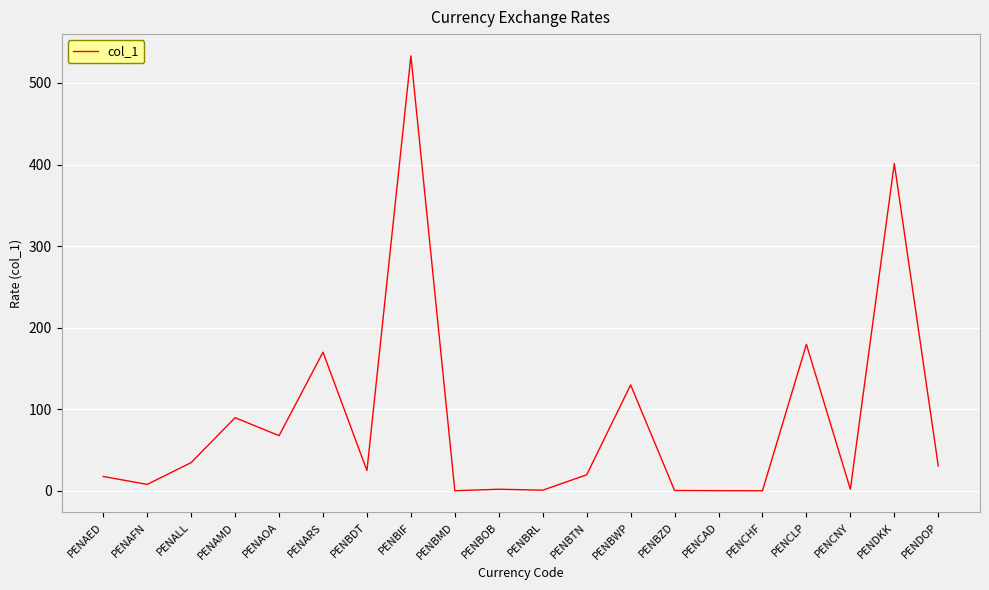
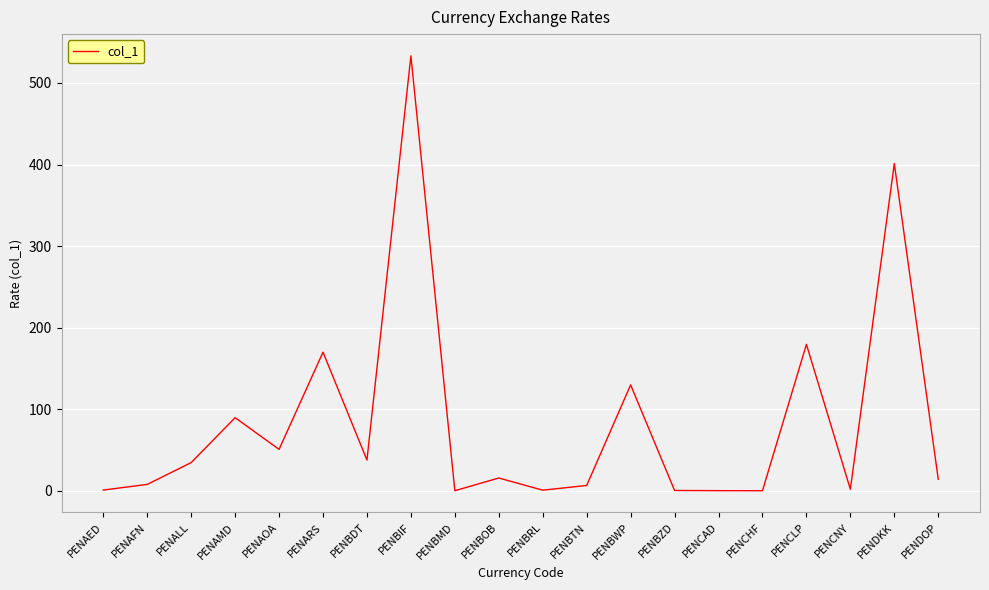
PENAED: 20 -> 0
PENAOA: 70 -> 50
PENBDT: 30 -> 40
PENBOB: 0 -> 20
PENBTN: 20 -> 10
PENDOP: 30 -> 10
